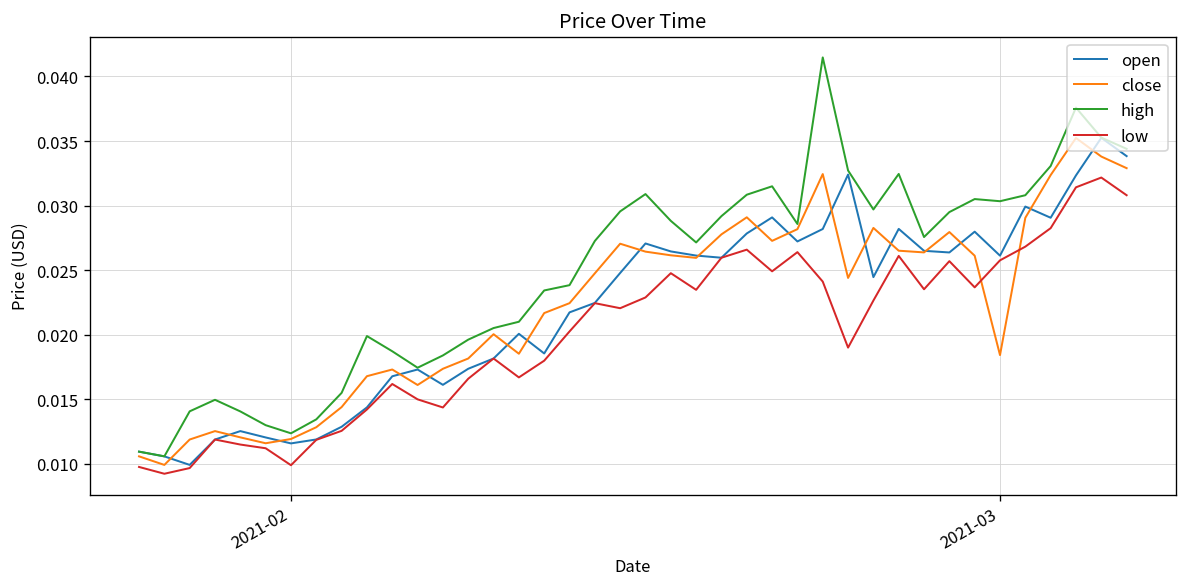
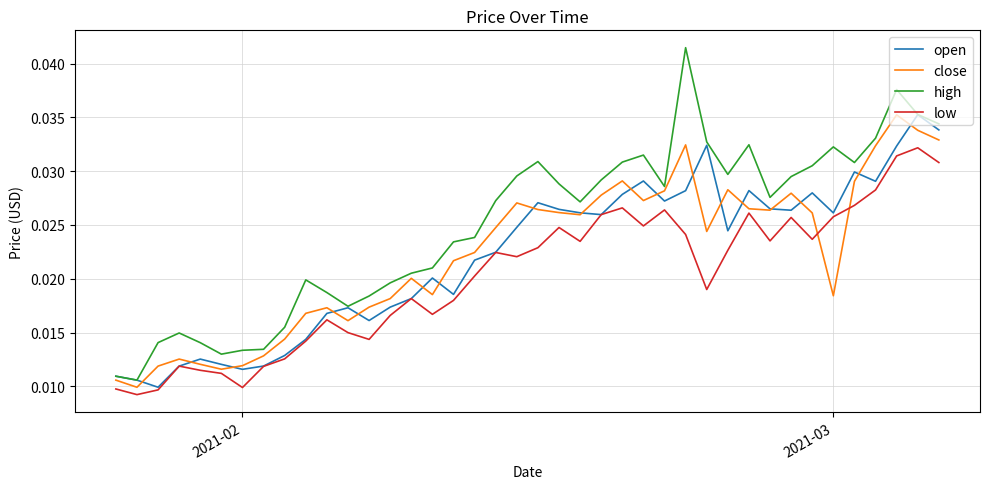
high, 2021-02: 0.0124 -> 0.0134
high, 2021-03: 0.0303 -> 0.0323
